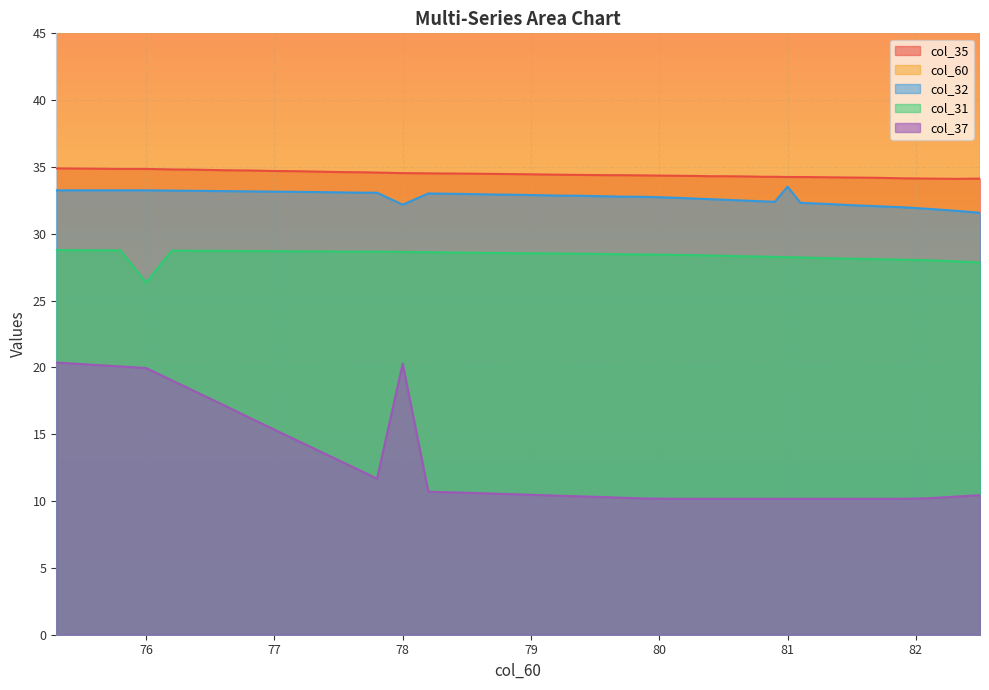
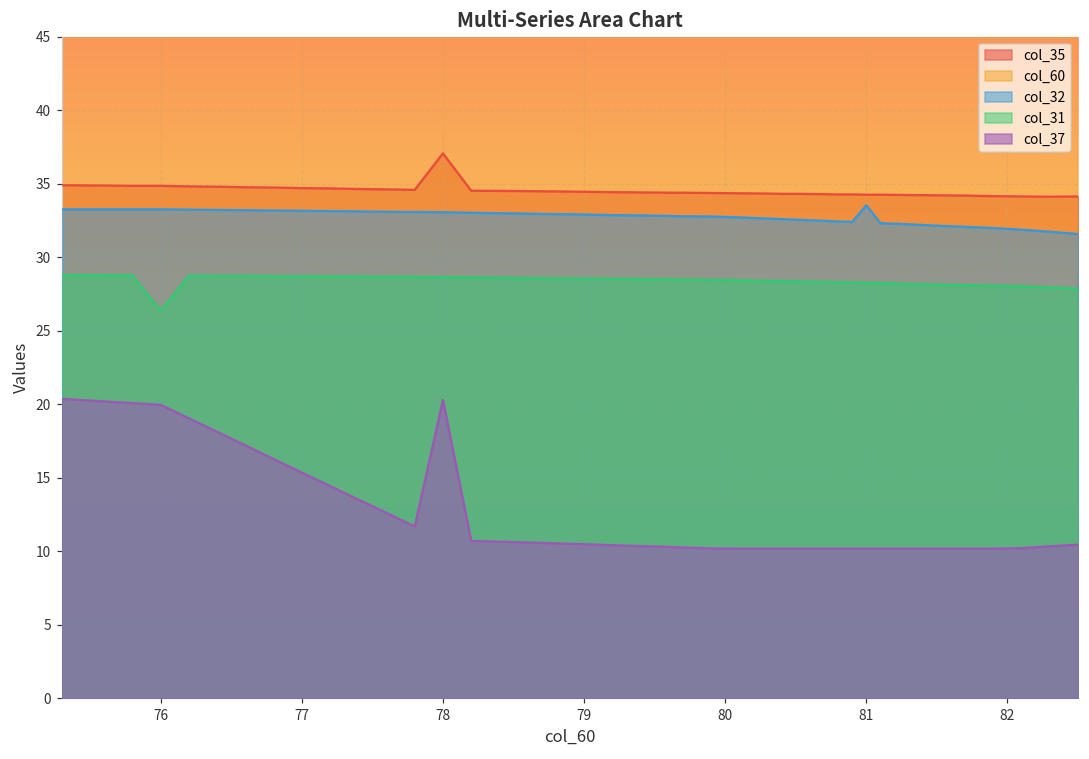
col_35, 78: 34.5 -> 37.1
col_32, 78: 32.2 -> 33.1
